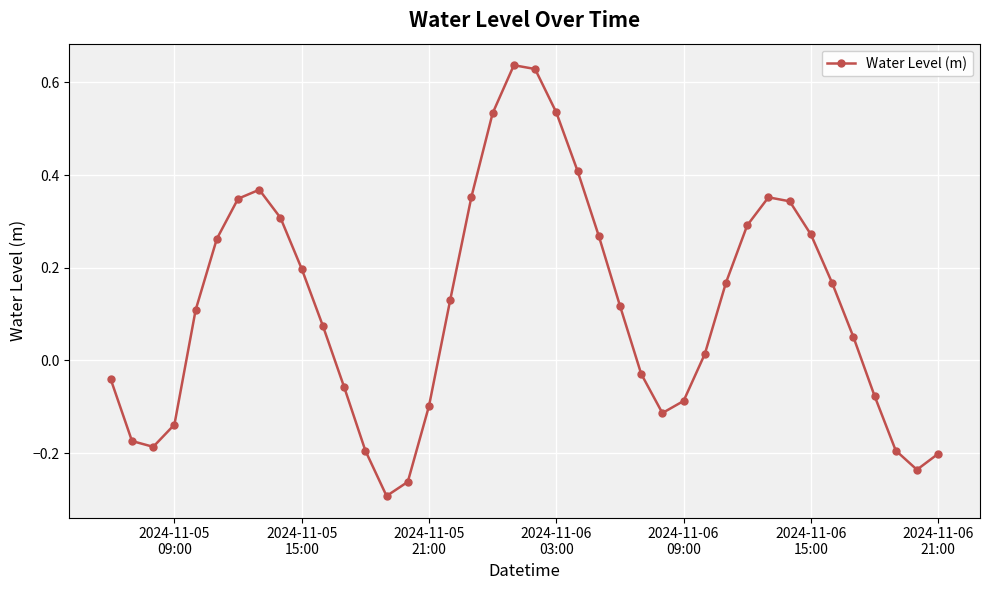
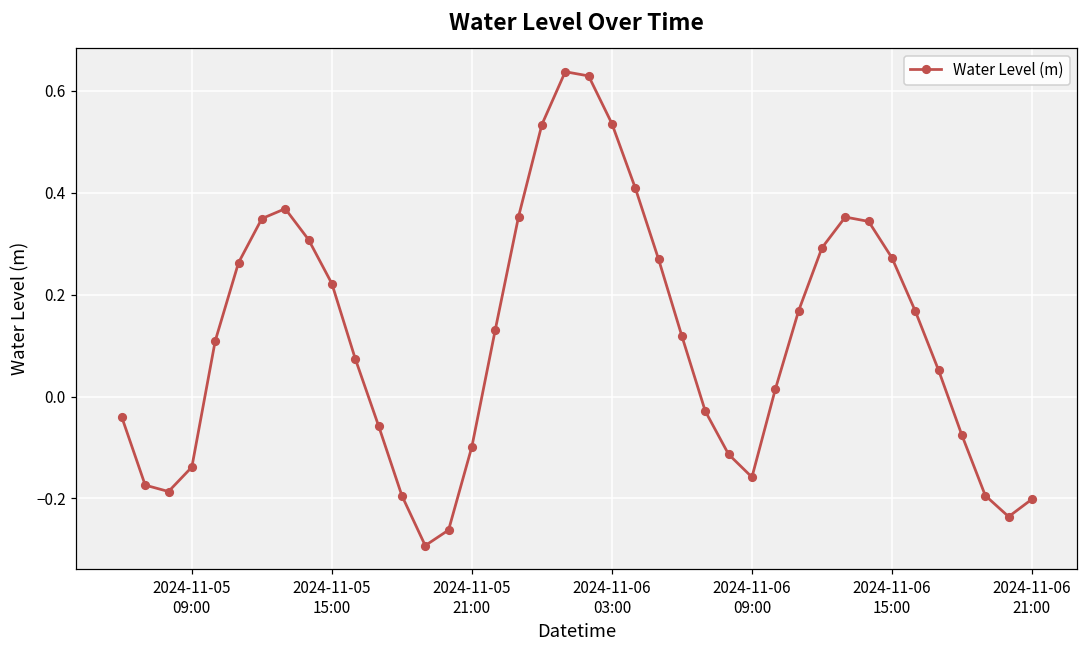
2024-11-05 15:00: 0.20 -> 0.22
2024-11-06 09:00: -0.09 -> -0.16
